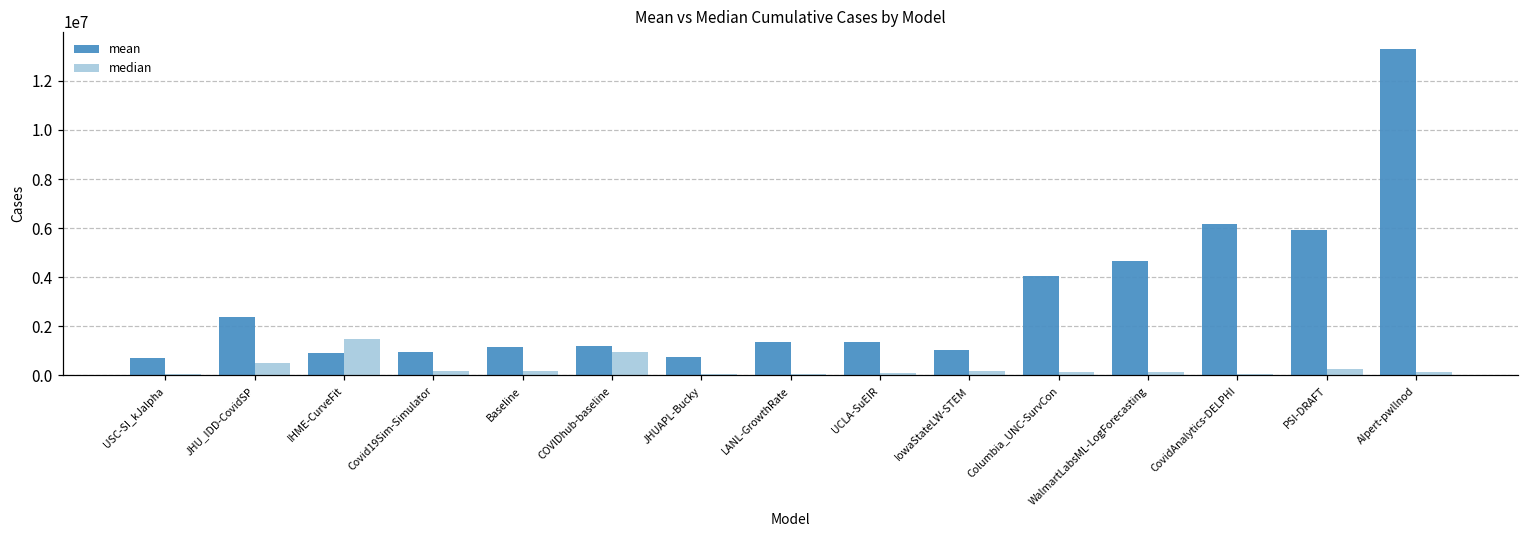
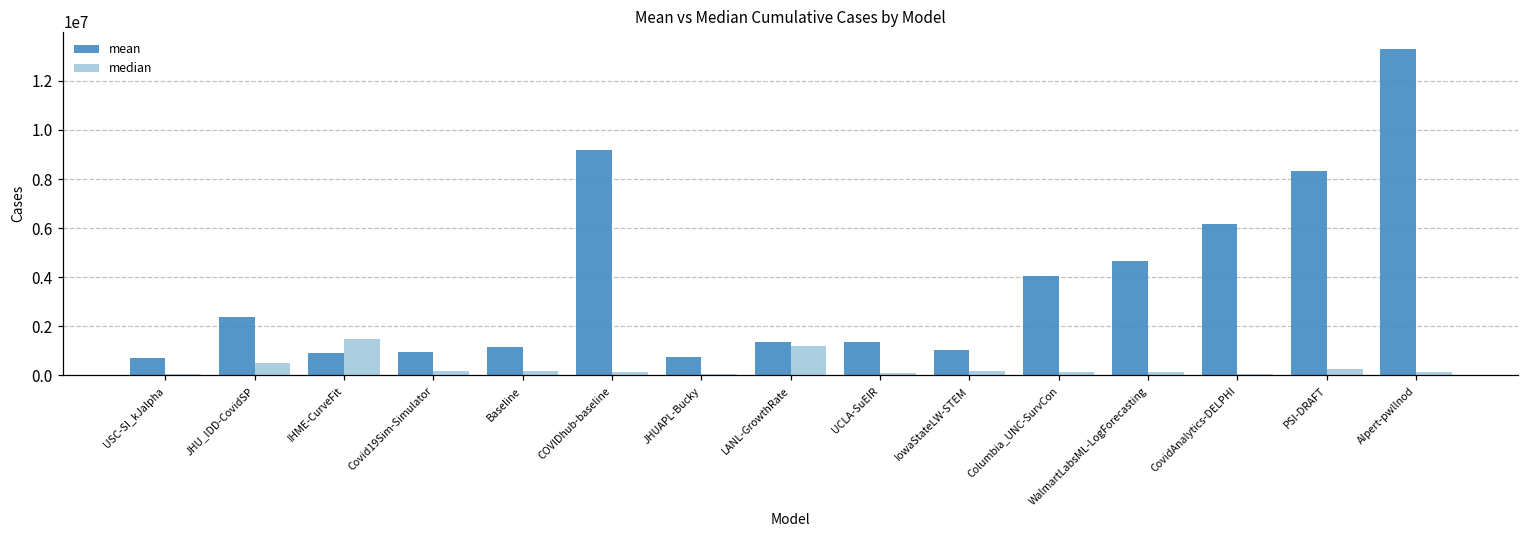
mean, COVIDhub-baseline: 1200000 -> 9200000
median, COVIDhub-baseline: 1000000 -> 100000
median, LANL-GrowthRate: 0 -> 1200000
mean, PSI-DRAFT: 5900000 -> 8300000
